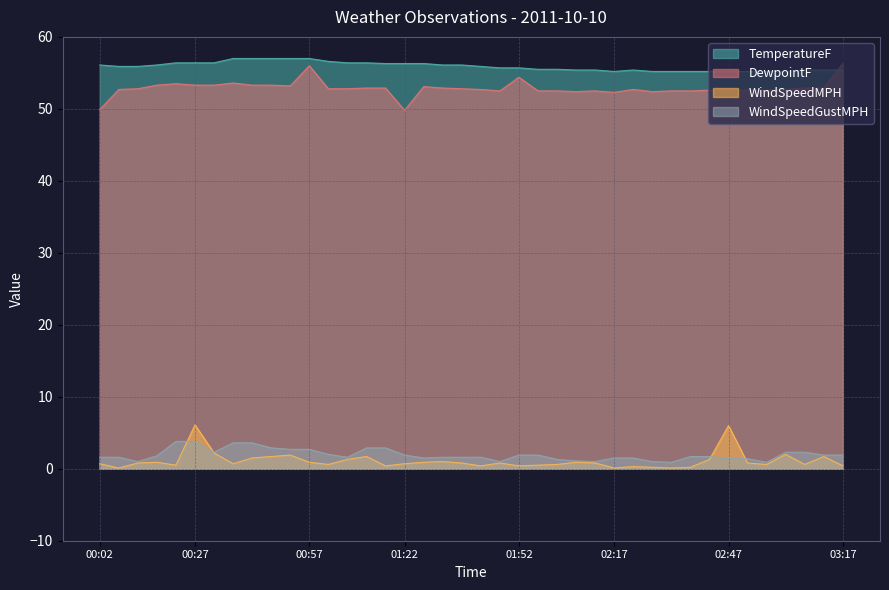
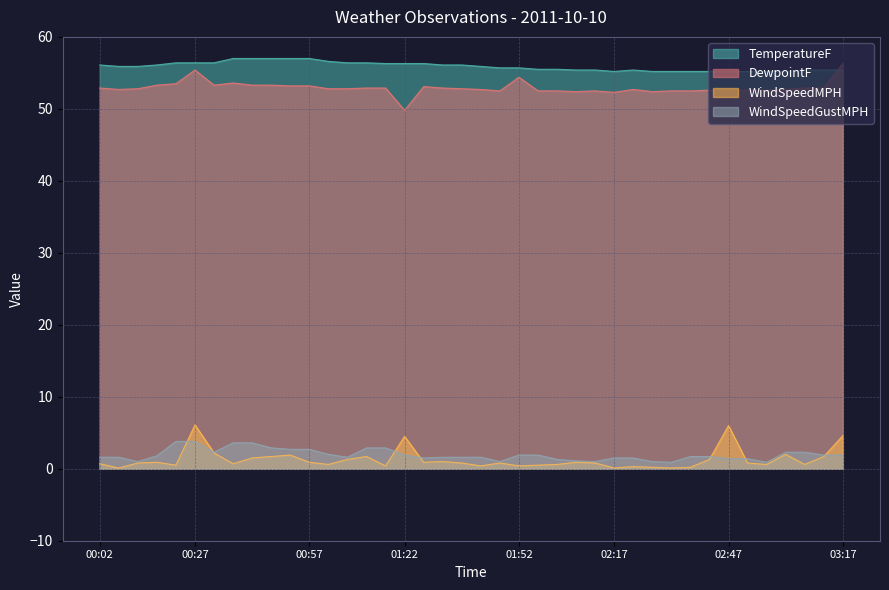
DewpointF, 00:02: 50 -> 53
DewpointF, 00:27: 53 -> 55
DewpointF, 00:57: 56 -> 53
WindSpeedMPH, 01:22: 1 -> 5
WindSpeedMPH, 03:17: 0 -> 5
